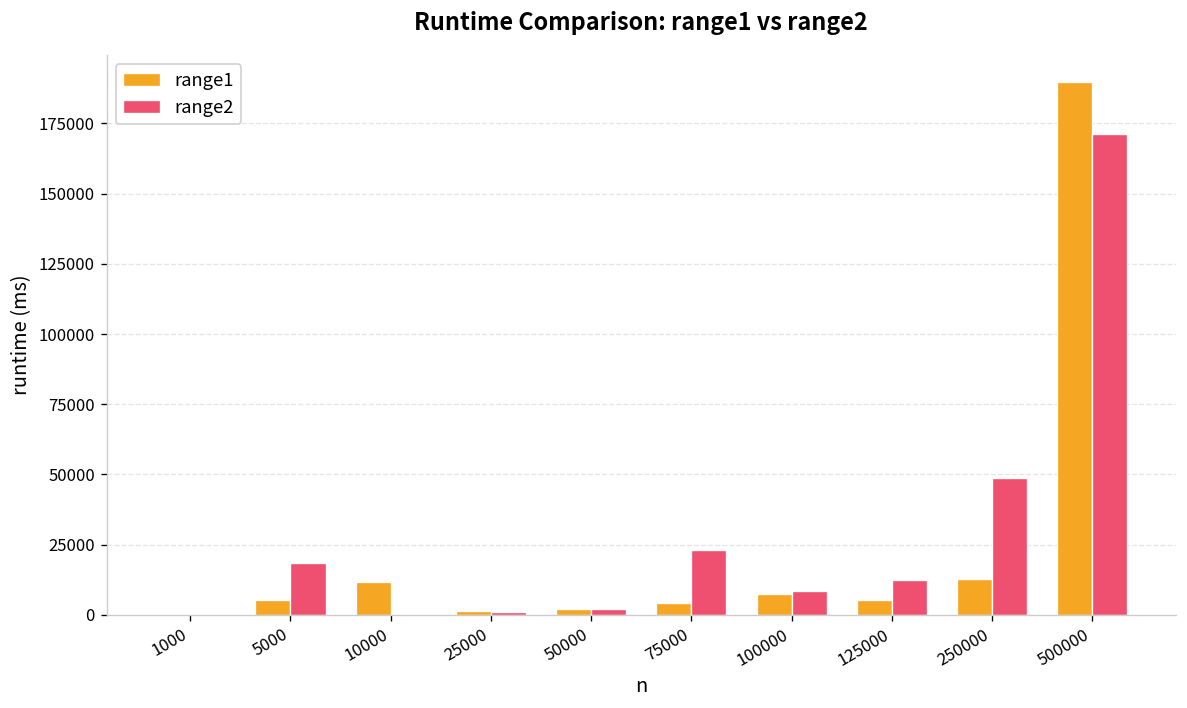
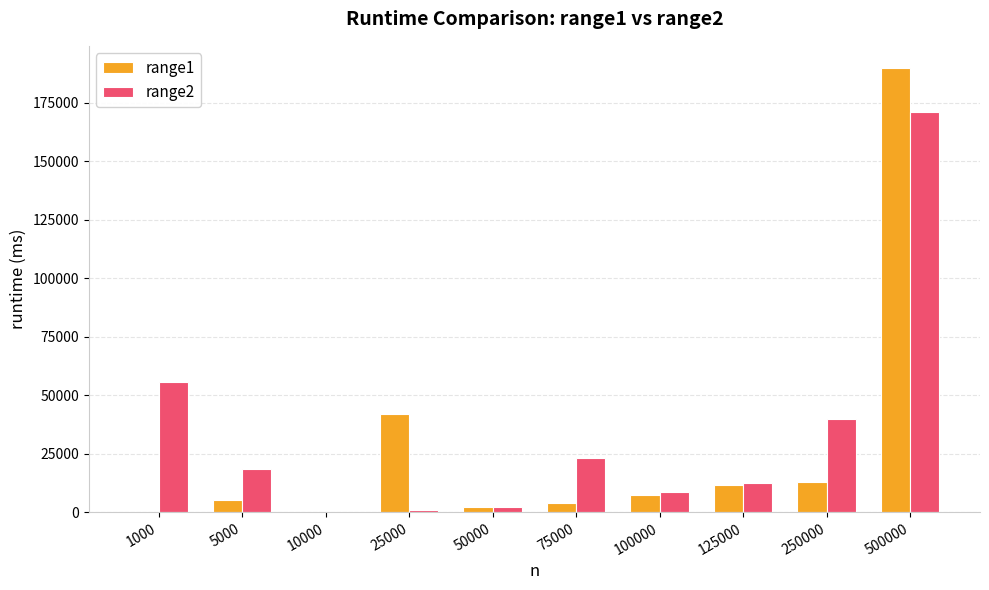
range2, 1000: 0 -> 56000
range1, 10000: 12000 -> 0
range1, 25000: 1000 -> 42000
range1, 125000: 5000 -> 12000
range2, 250000: 49000 -> 40000
